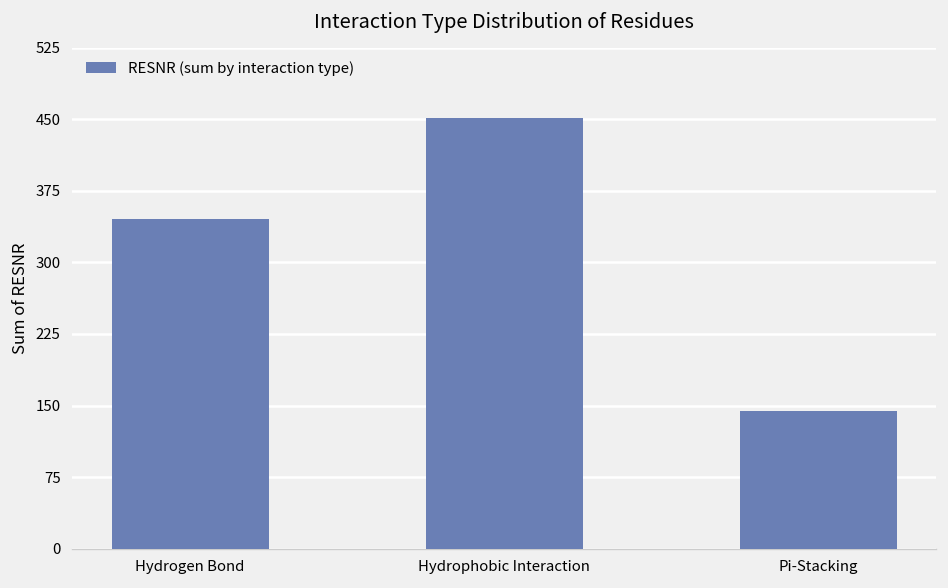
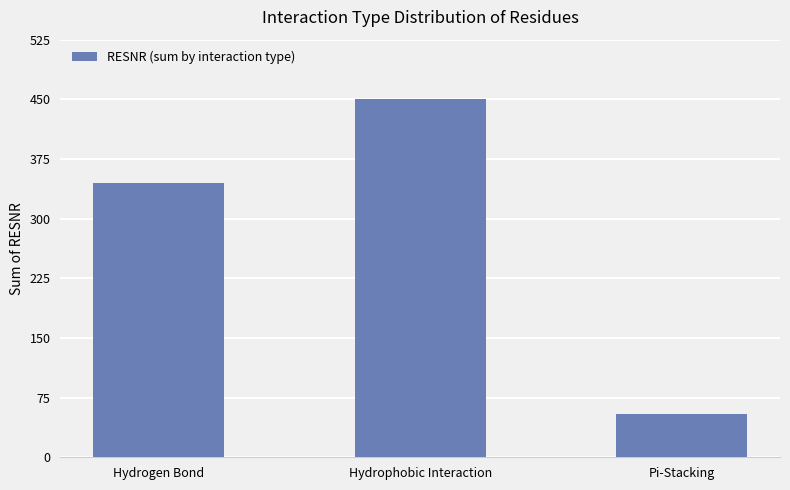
Pi-Stacking: 140 -> 60
